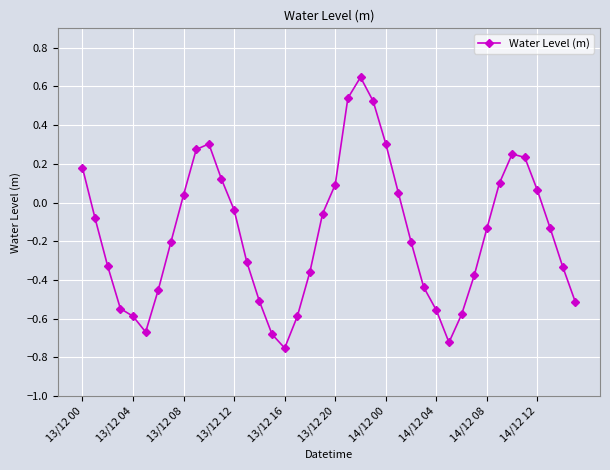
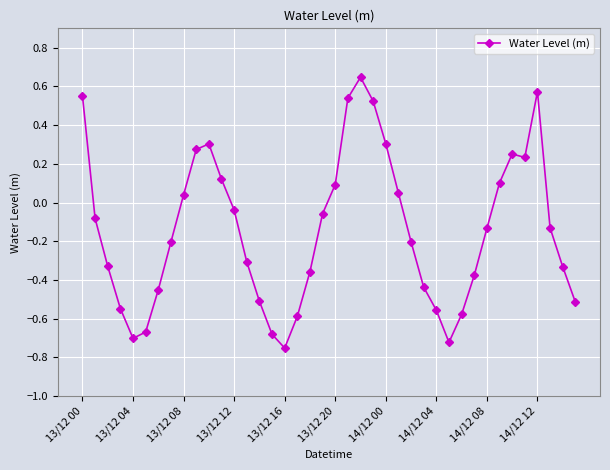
13/12 00: 0.18 -> 0.55
13/12 04: -0.59 -> -0.70
14/12 12: 0.06 -> 0.57
